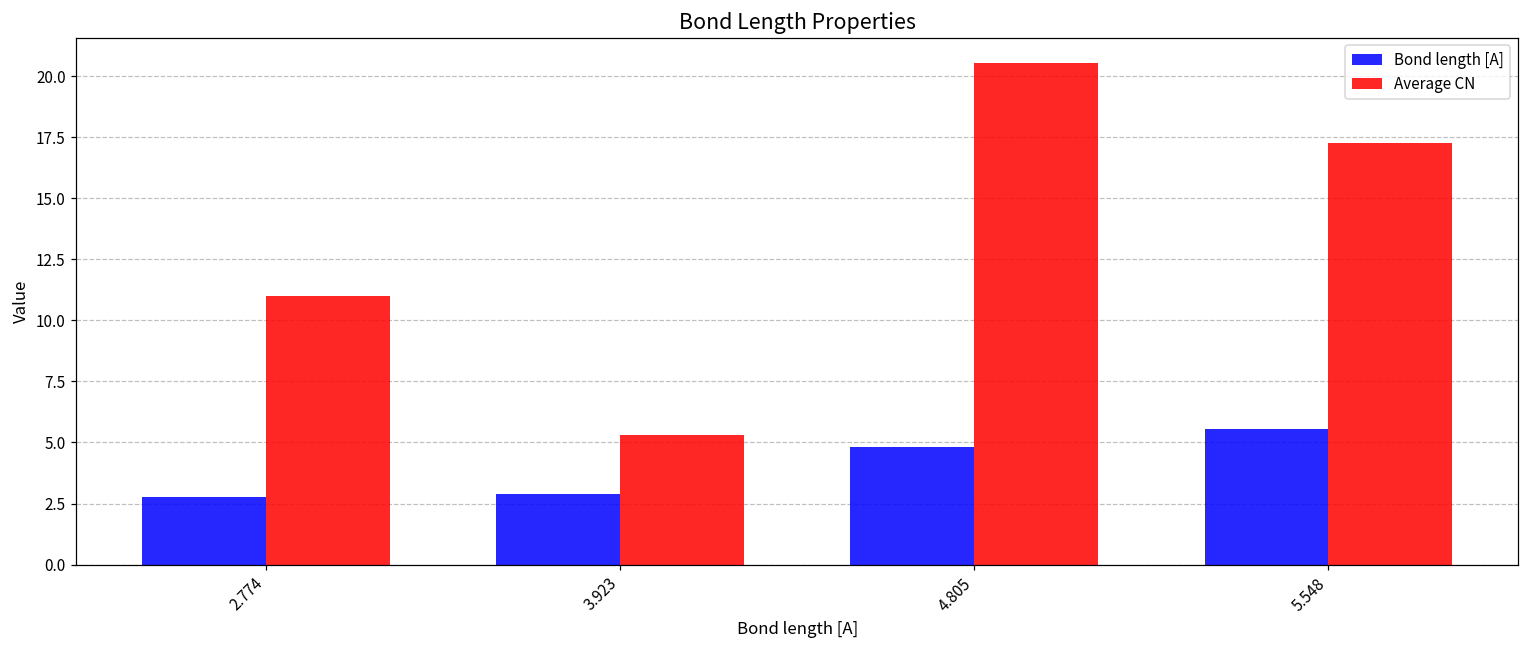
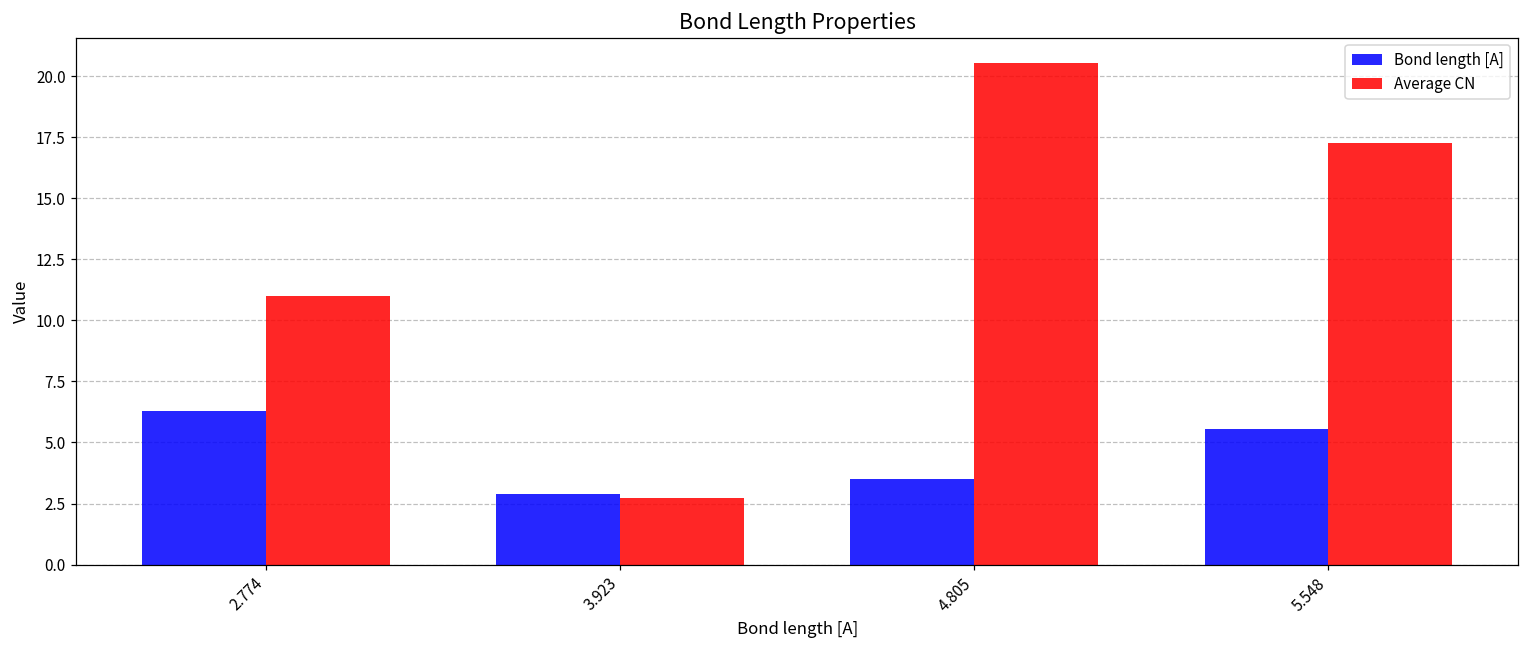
Bond length [A], 2.774: 2.8 -> 6.3
Average CN, 3.923: 5.3 -> 2.7
Bond length [A], 4.805: 4.8 -> 3.5
